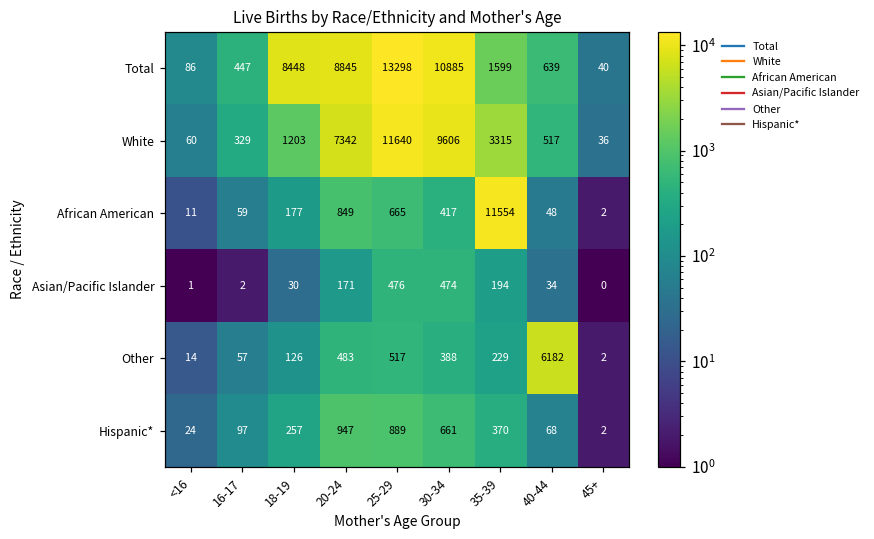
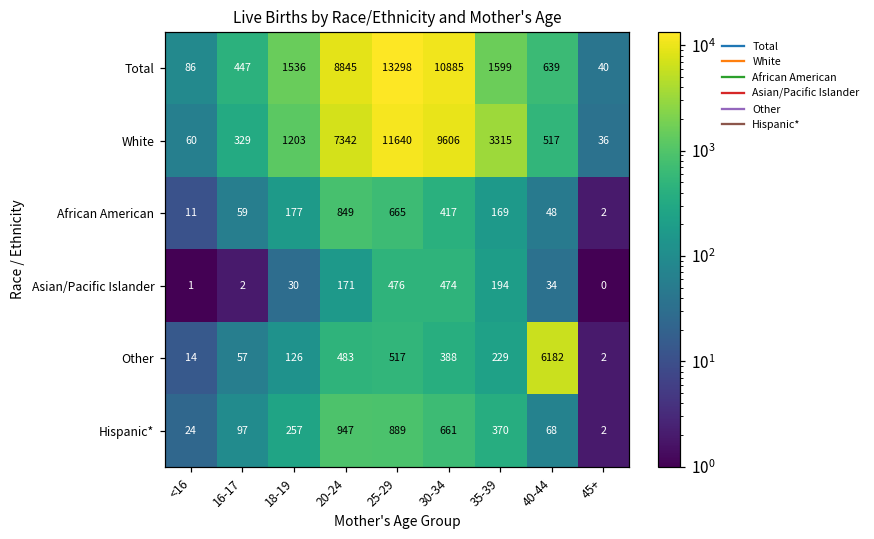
Total, 18-19: 8448 -> 1536
African American, 35-39: 11554 -> 169
